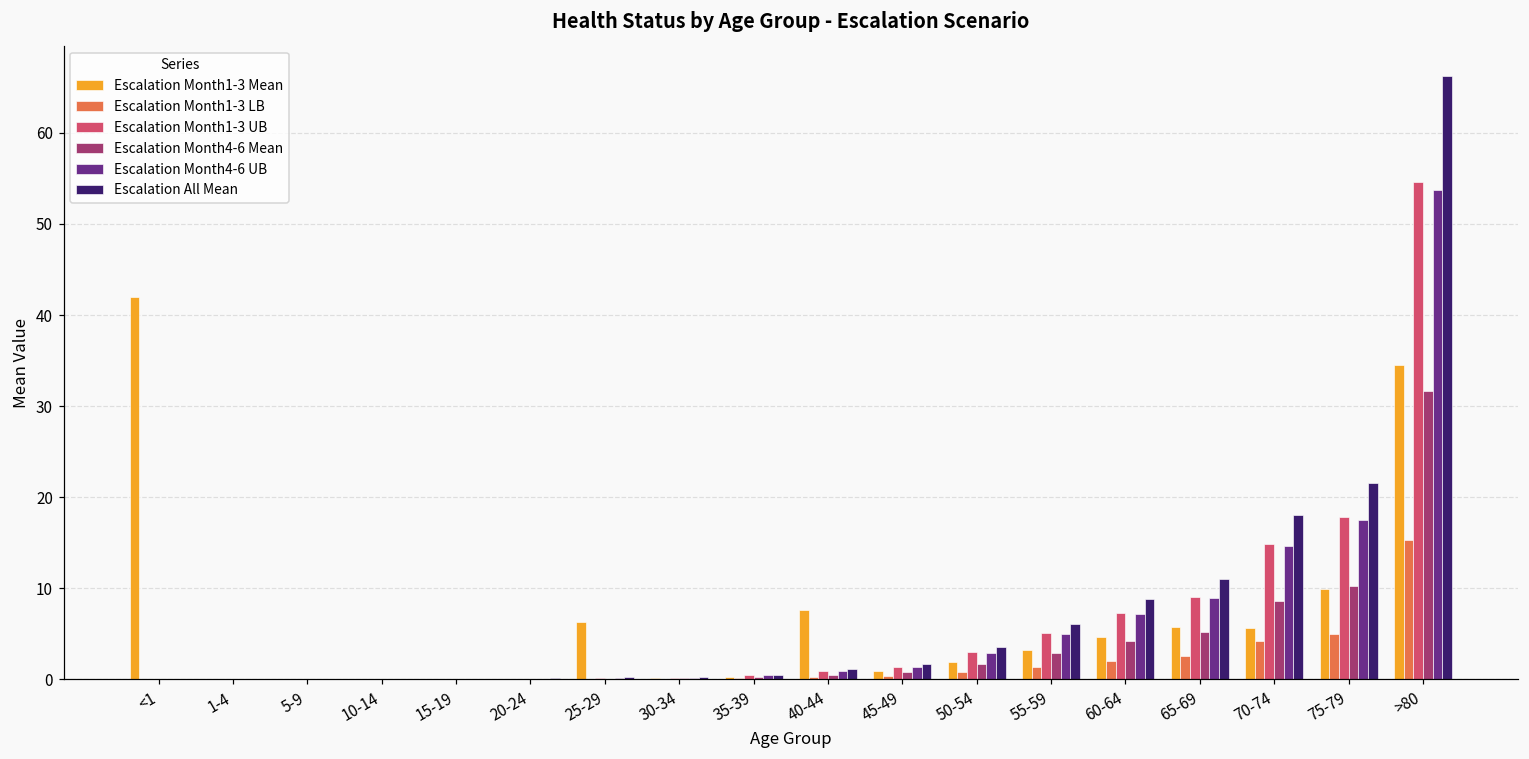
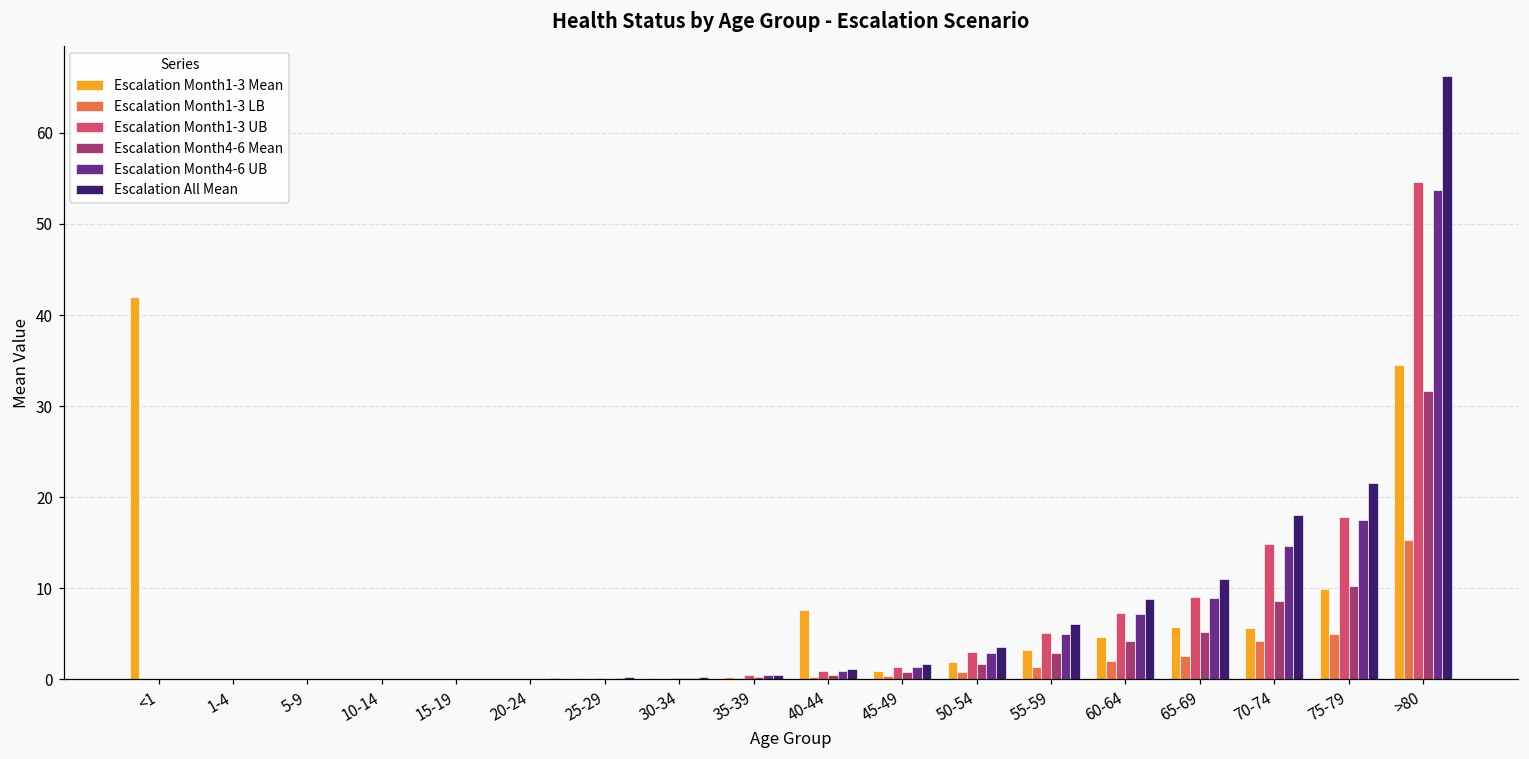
Escalation Month1-3 Mean, 25-29: 6 -> 0
